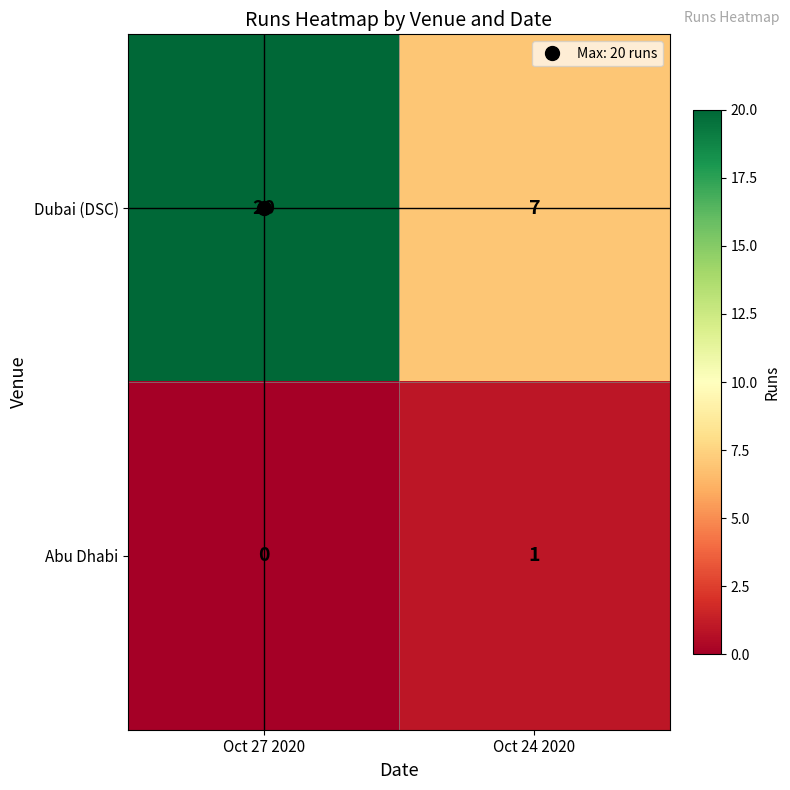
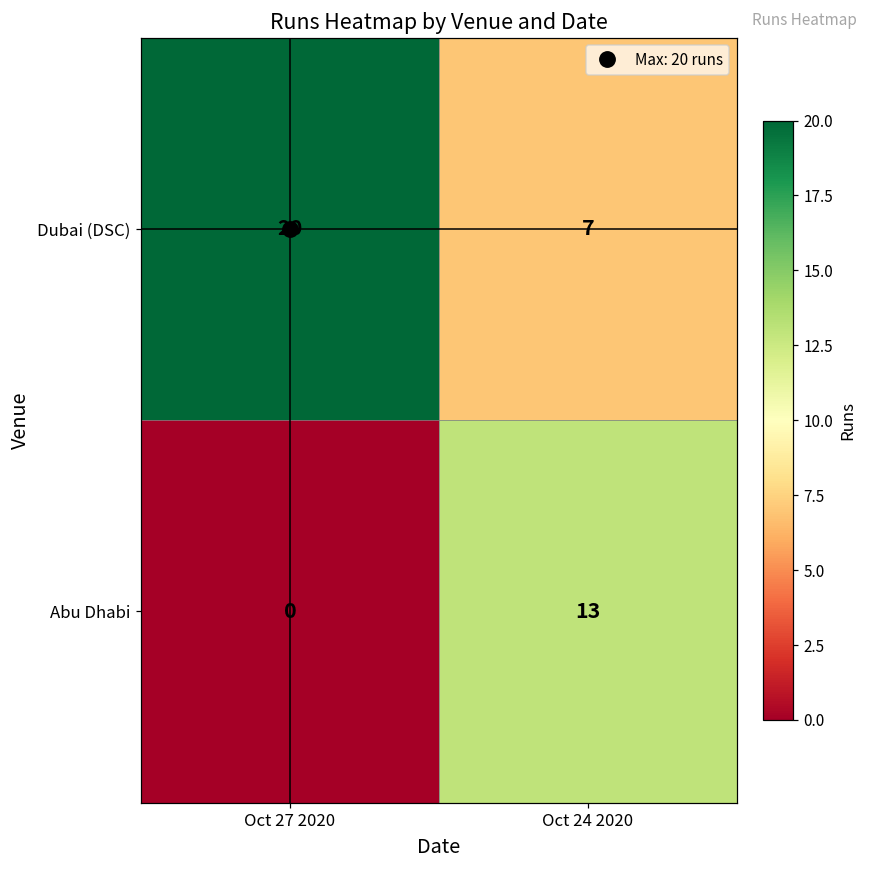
Abu Dhabi, Oct 24 2020: 1 -> 13
